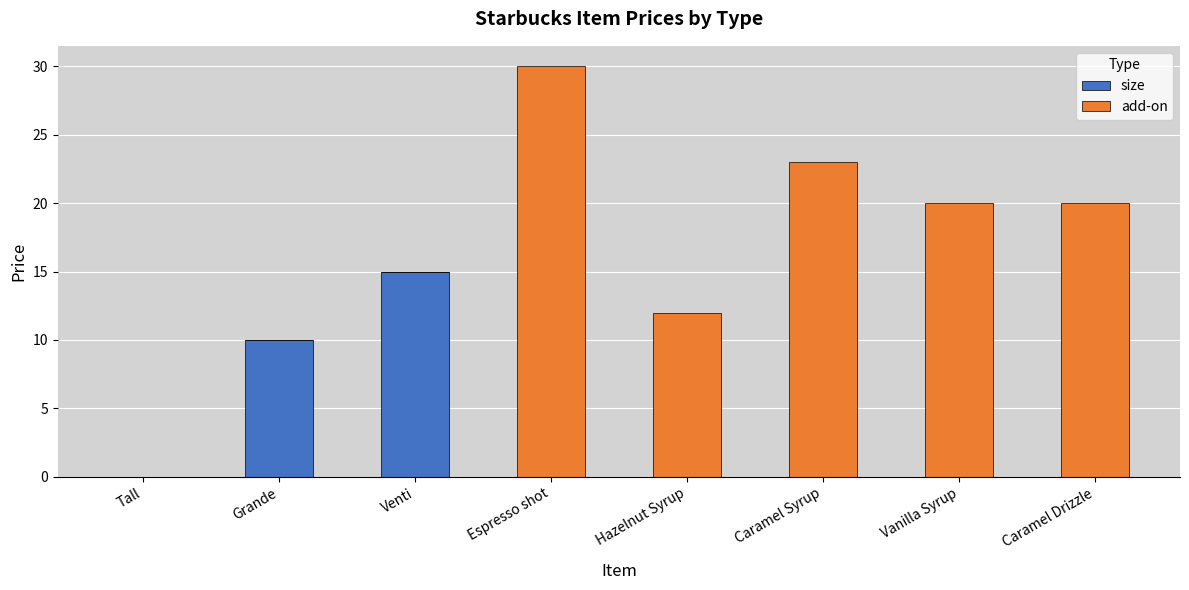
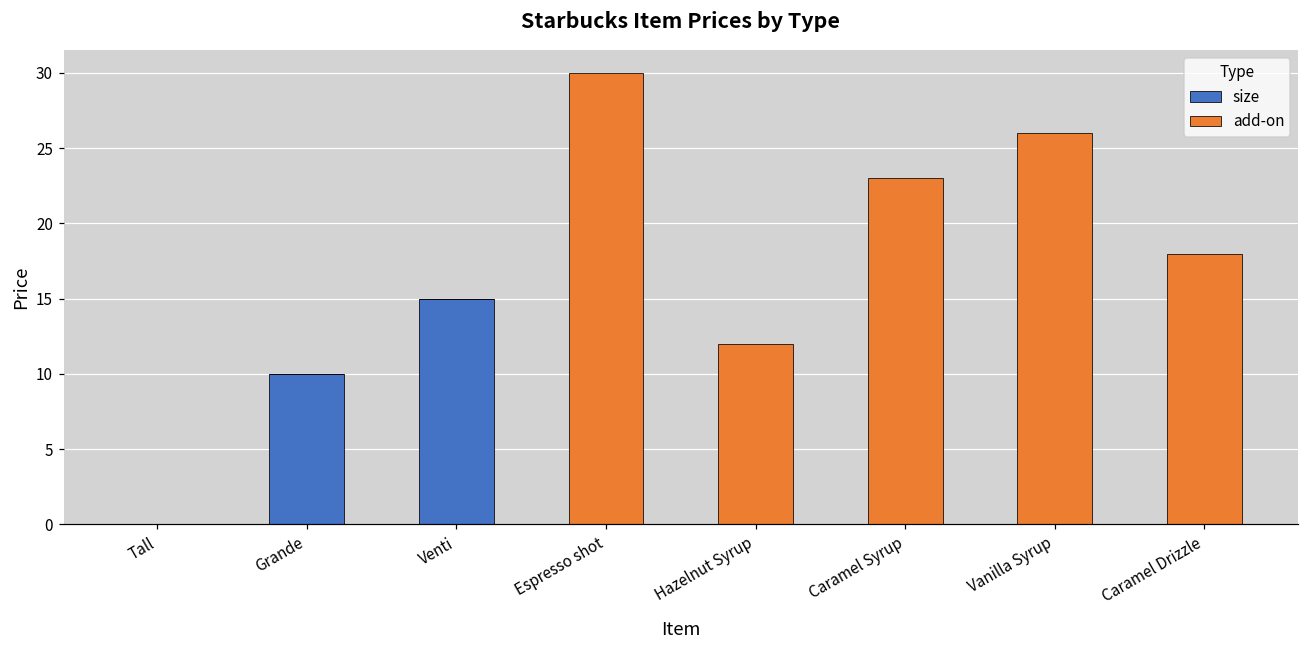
add-on, Vanilla Syrup: 20 -> 26
add-on, Caramel Drizzle: 20 -> 18
